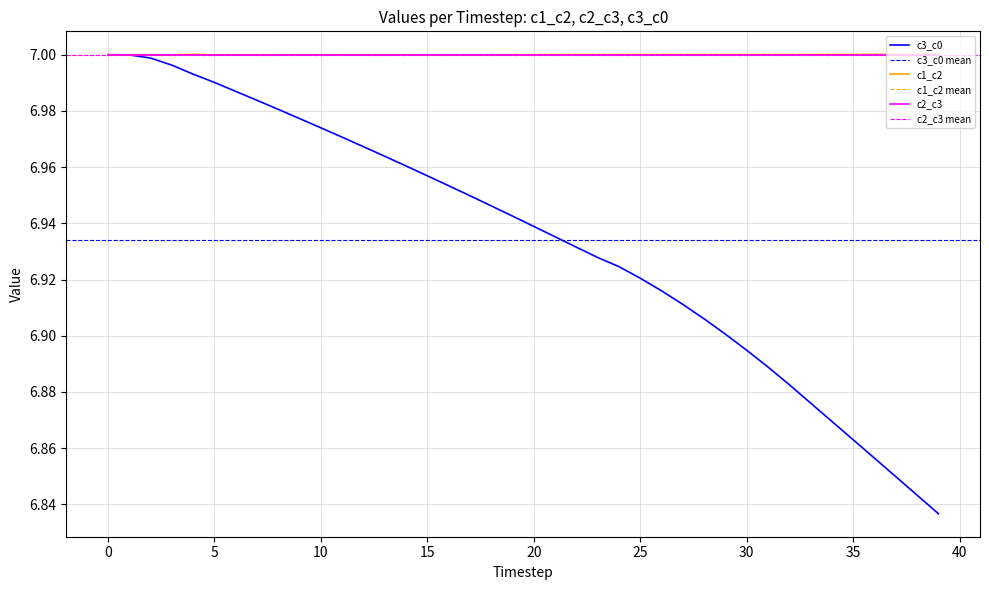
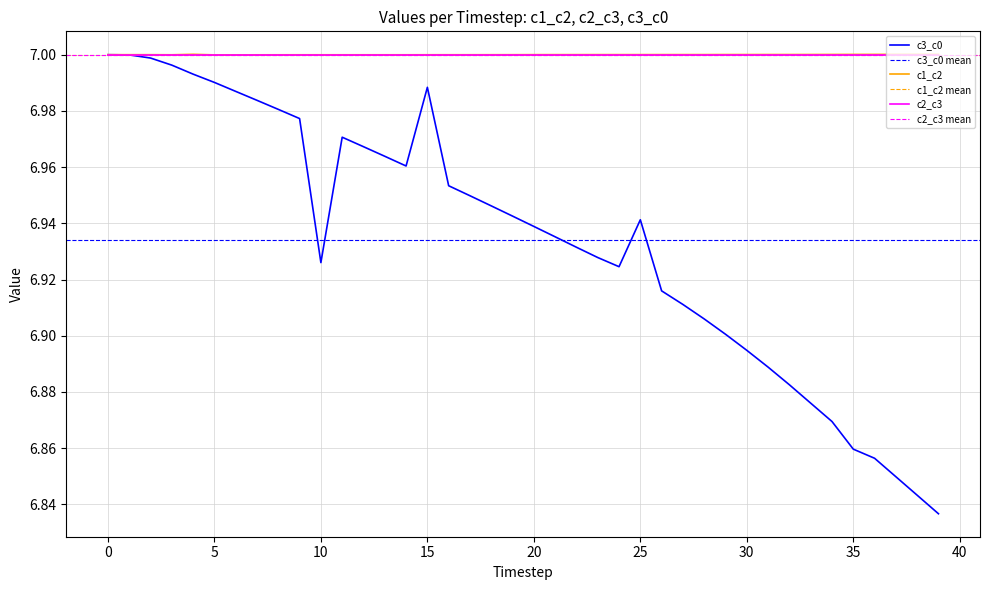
c3_c0, 10: 6.974 -> 6.926
c3_c0, 15: 6.957 -> 6.988
c3_c0, 25: 6.920 -> 6.941
c3_c0, 35: 6.863 -> 6.860
